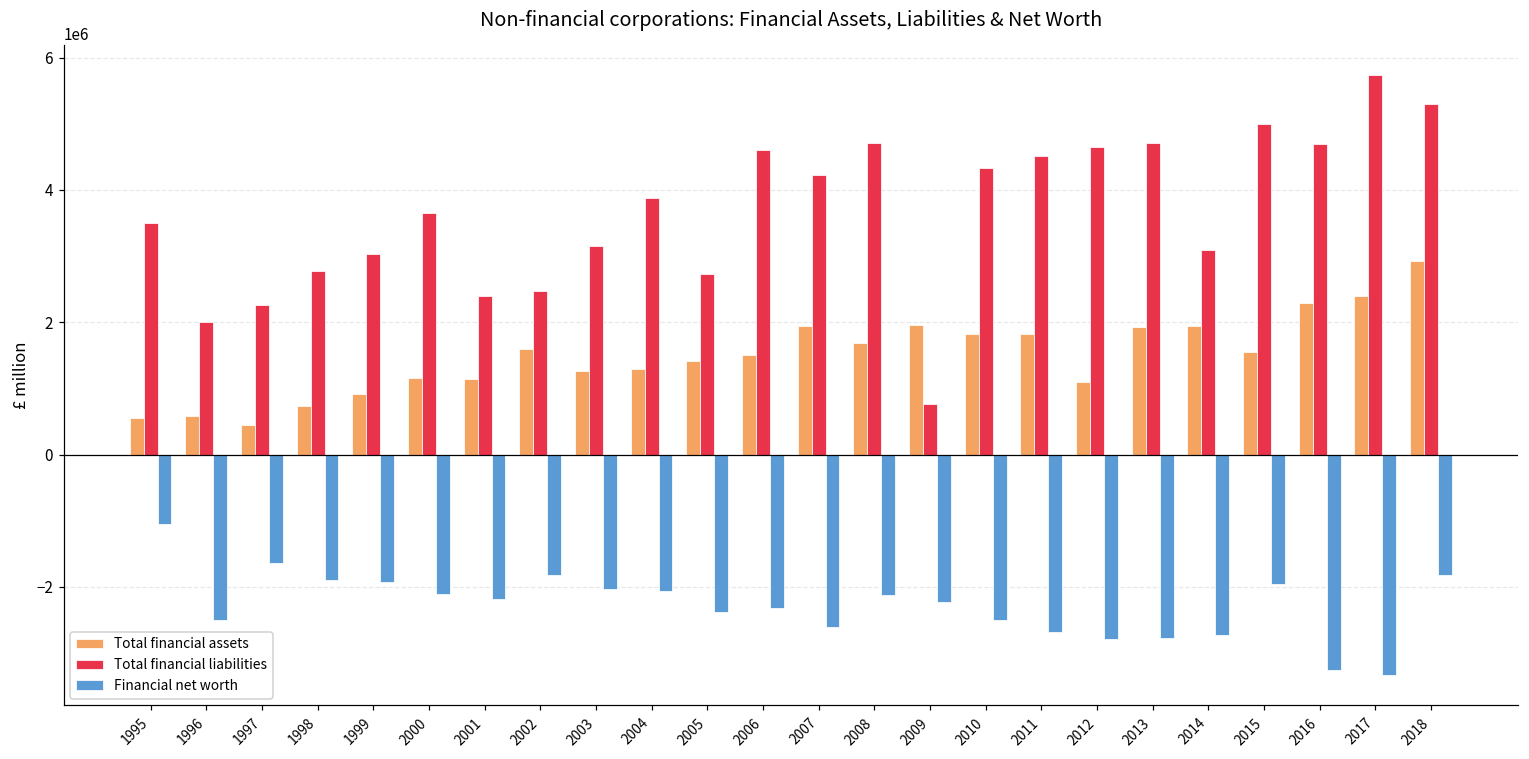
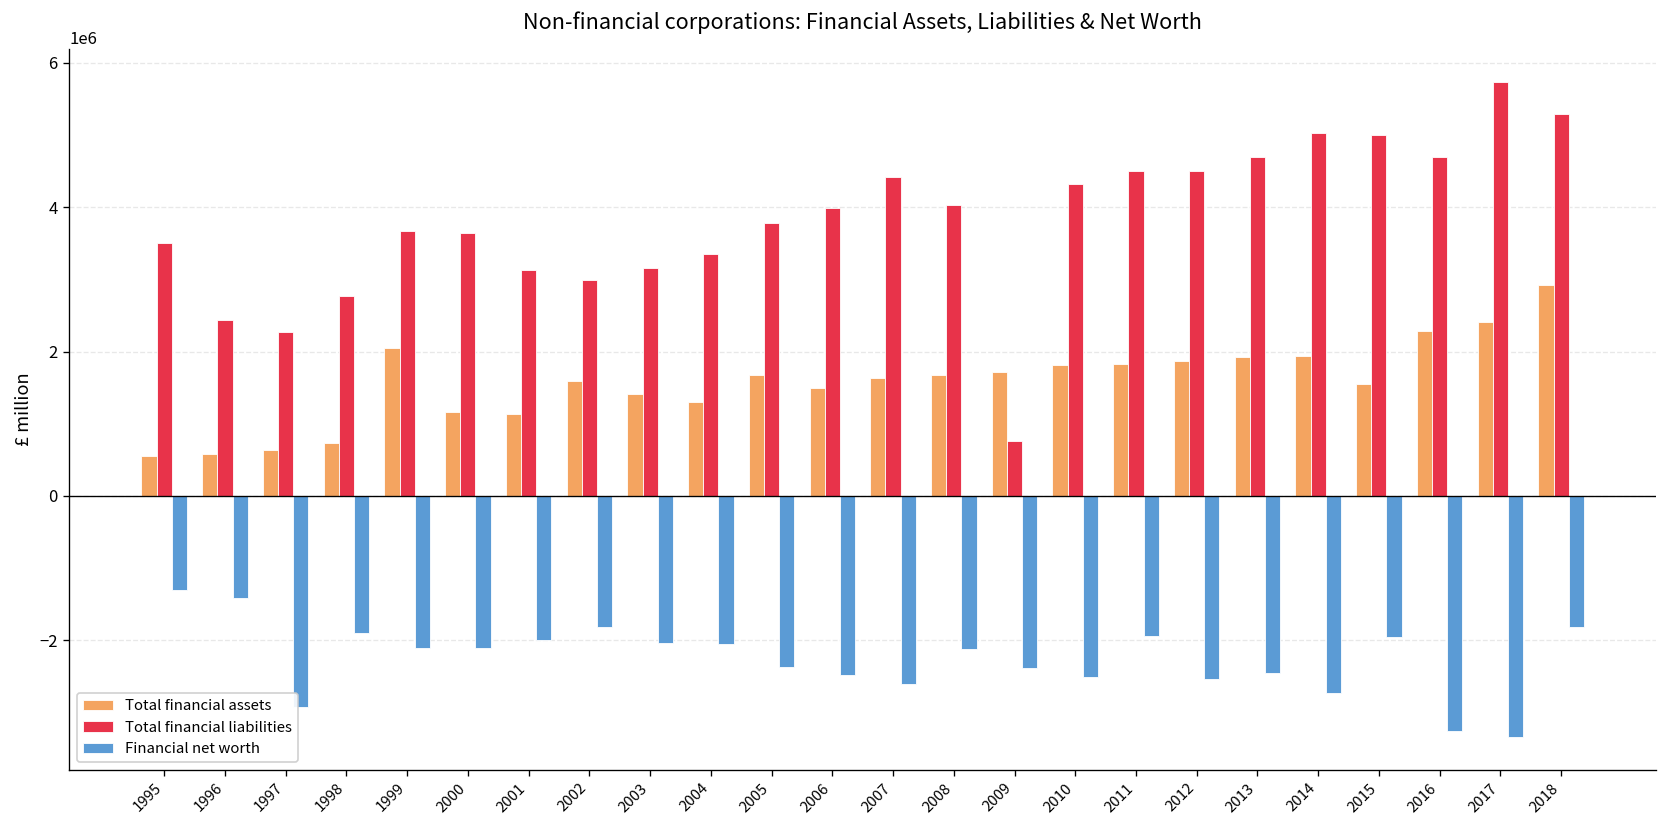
Financial net worth, 1995: -1000000 -> -1300000
Total financial liabilities, 1996: 2000000 -> 2400000
Financial net worth, 1996: -2500000 -> -1400000
Total financial assets, 1997: 500000 -> 600000
Financial net worth, 1997: -1600000 -> -2900000
Total financial assets, 1999: 900000 -> 2100000
Total financial liabilities, 1999: 3000000 -> 3700000
Financial net worth, 1999: -1900000 -> -2100000
Total financial liabilities, 2001: 2400000 -> 3100000
Financial net worth, 2001: -2200000 -> -2000000
Total financial liabilities, 2002: 2500000 -> 3000000
Total financial assets, 2003: 1300000 -> 1400000
Total financial liabilities, 2004: 3900000 -> 3400000
Total financial assets, 2005: 1400000 -> 1700000
Total financial liabilities, 2005: 2700000 -> 3800000
Total financial liabilities, 2006: 4600000 -> 4000000
Financial net worth, 2006: -2300000 -> -2500000
Total financial assets, 2007: 1900000 -> 1600000
Total financial liabilities, 2007: 4200000 -> 4400000
Total financial liabilities, 2008: 4700000 -> 4000000
Total financial assets, 2009: 2000000 -> 1700000
Financial net worth, 2009: -2200000 -> -2400000
Financial net worth, 2011: -2700000 -> -1900000
Total financial assets, 2012: 1100000 -> 1900000
Total financial liabilities, 2012: 4700000 -> 4500000
Financial net worth, 2012: -2800000 -> -2500000
Financial net worth, 2013: -2800000 -> -2500000
Total financial liabilities, 2014: 3100000 -> 5000000
